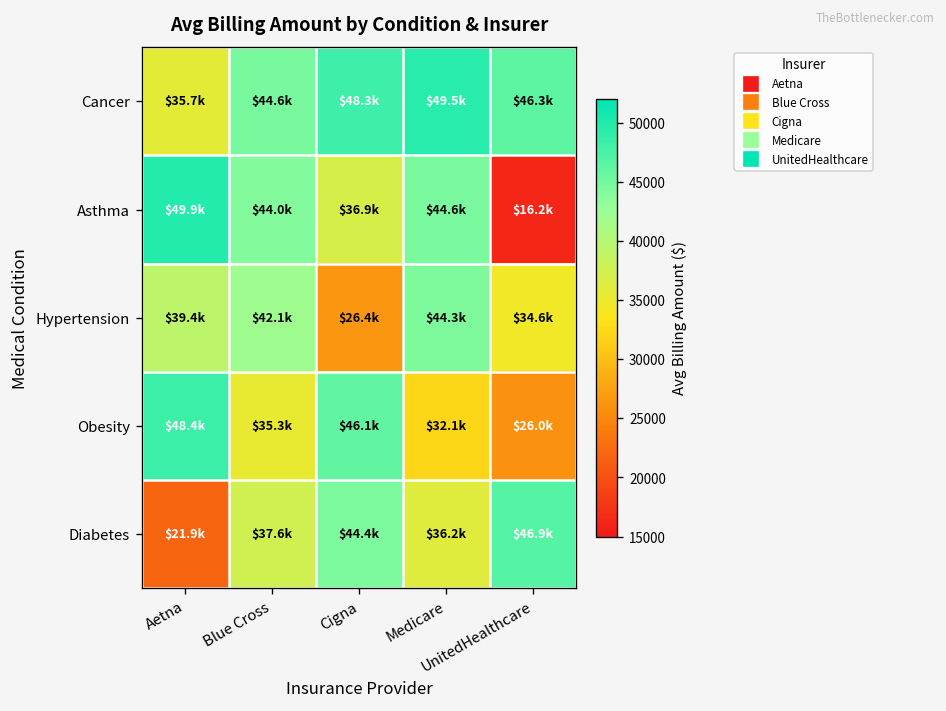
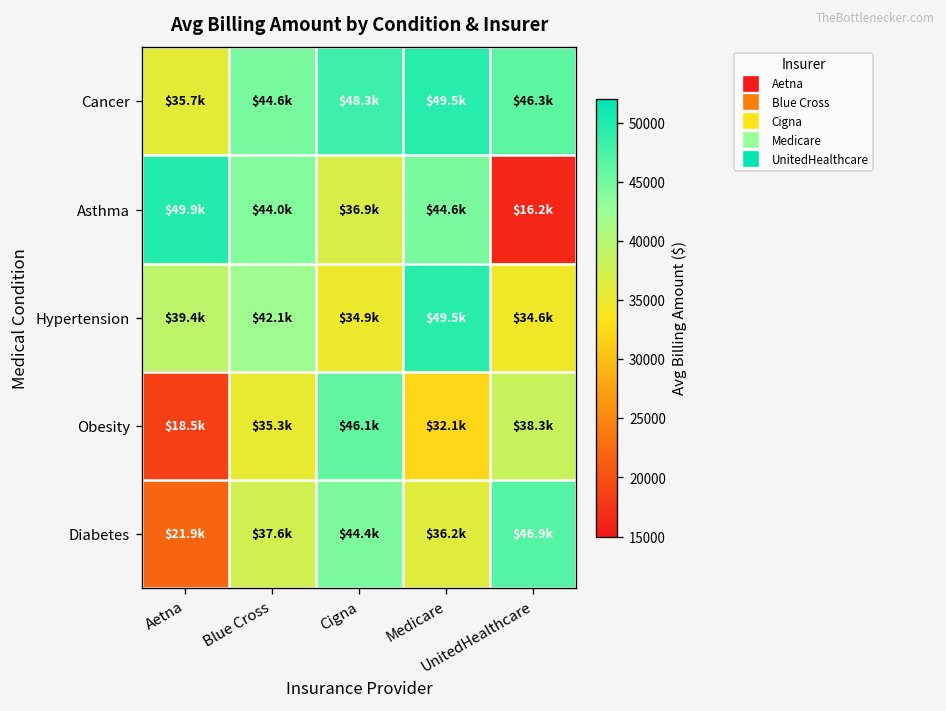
Hypertension, Cigna: $26.4k -> $34.9k
Hypertension, Medicare: $44.3k -> $49.5k
Obesity, Aetna: $48.4k -> $18.5k
Obesity, UnitedHealthcare: $26.0k -> $38.3k
